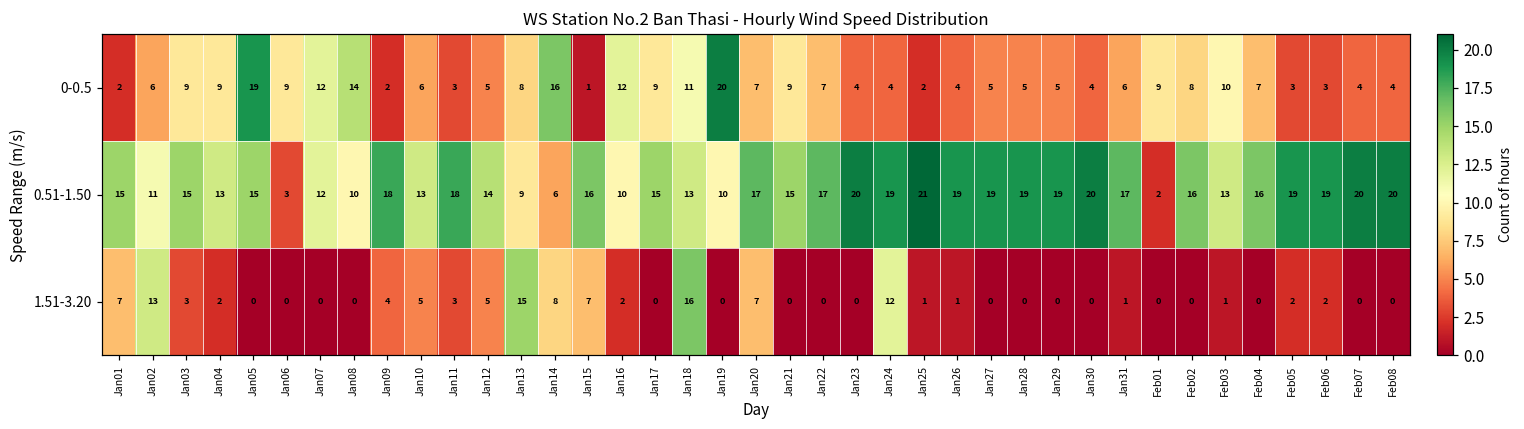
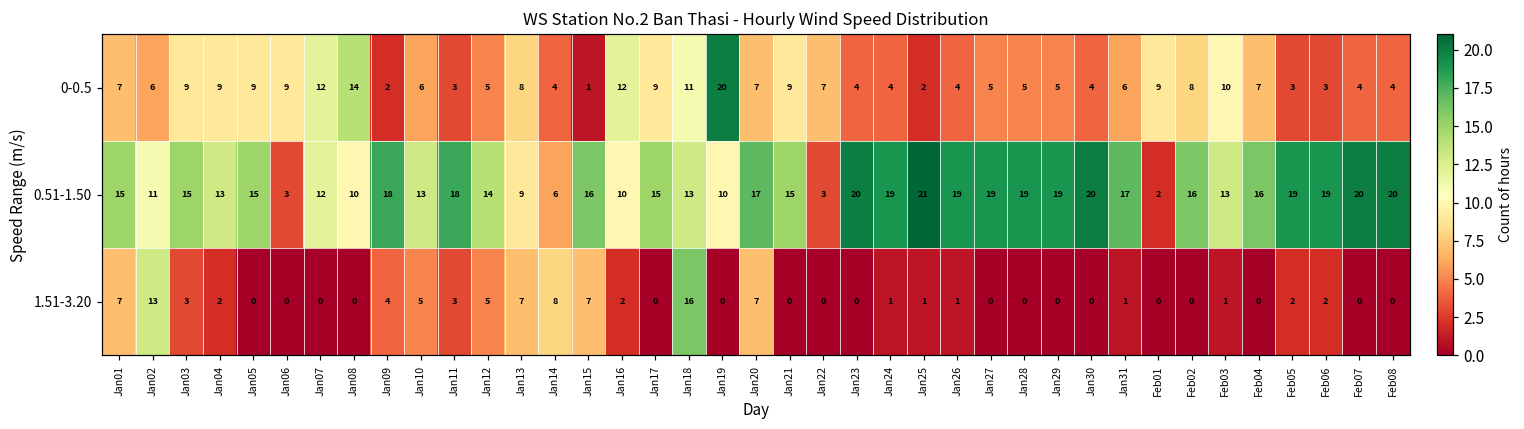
0-0.5, Jan01: 2 -> 7
0-0.5, Jan05: 19 -> 9
0-0.5, Jan14: 16 -> 4
0.51-1.50, Jan22: 17 -> 3
1.51-3.20, Jan13: 15 -> 7
1.51-3.20, Jan24: 12 -> 1
